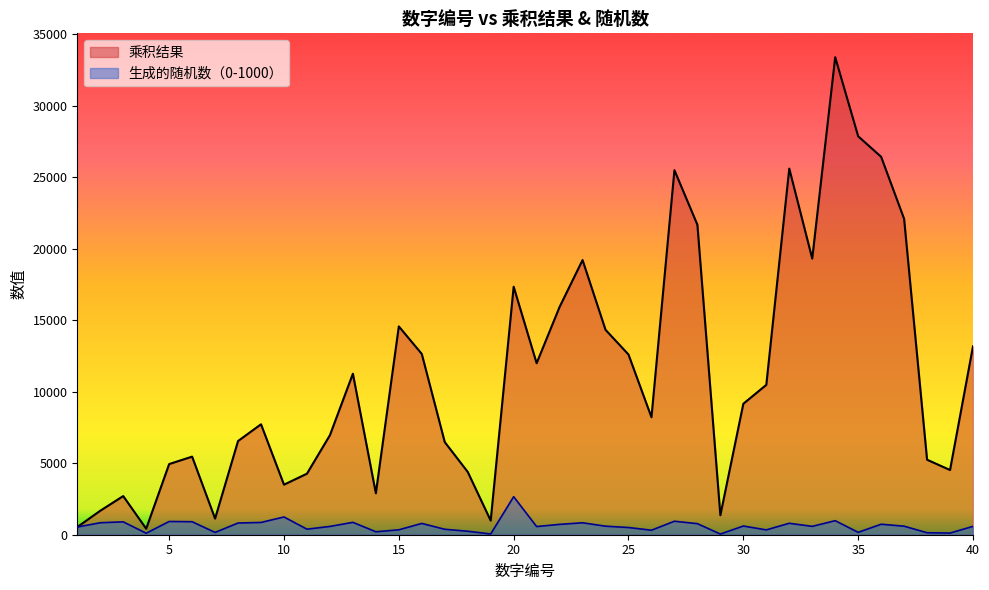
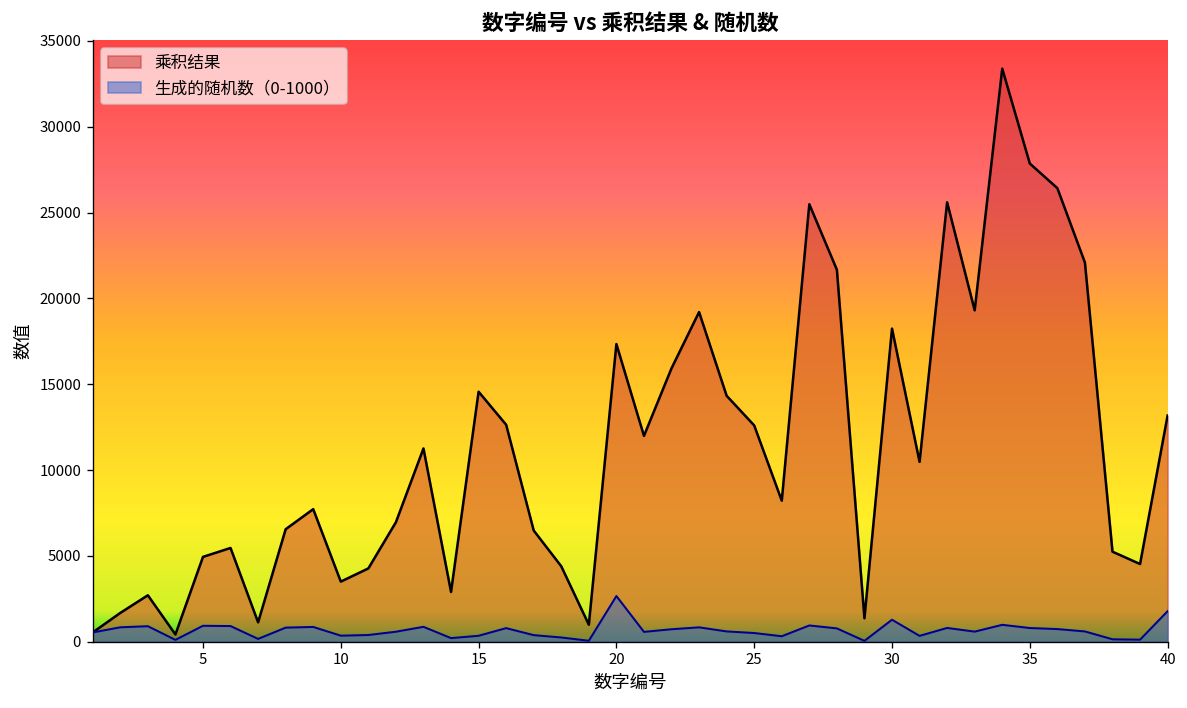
生成的随机数（0-1000）, 10: 1200 -> 400
乘积结果, 30: 9200 -> 18200
生成的随机数（0-1000）, 30: 600 -> 1300
生成的随机数（0-1000）, 35: 200 -> 800
生成的随机数（0-1000）, 40: 600 -> 1800
